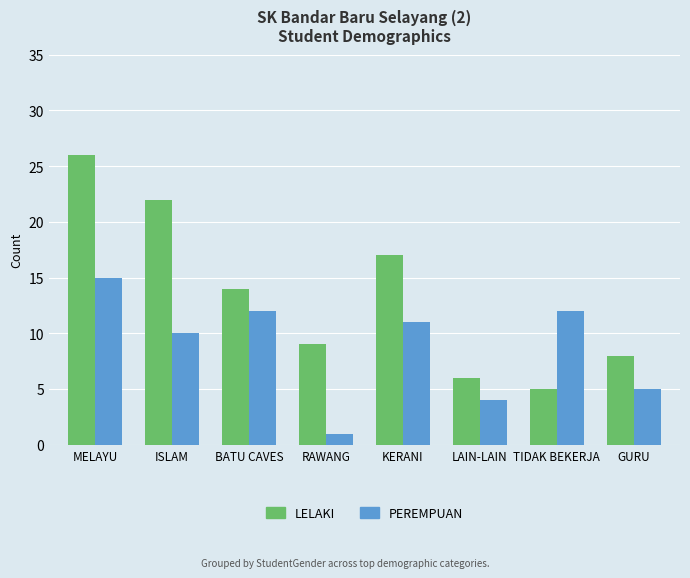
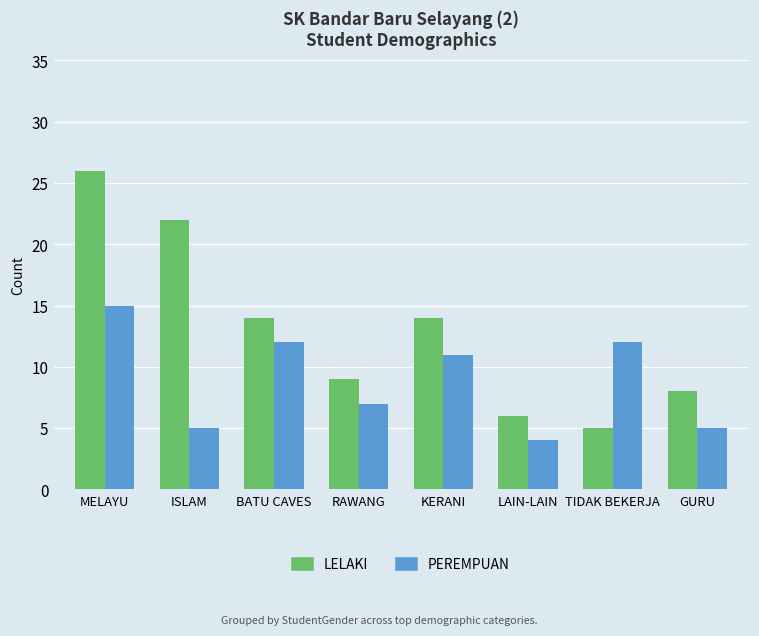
PEREMPUAN, ISLAM: 10 -> 5
PEREMPUAN, RAWANG: 1 -> 7
LELAKI, KERANI: 17 -> 14
